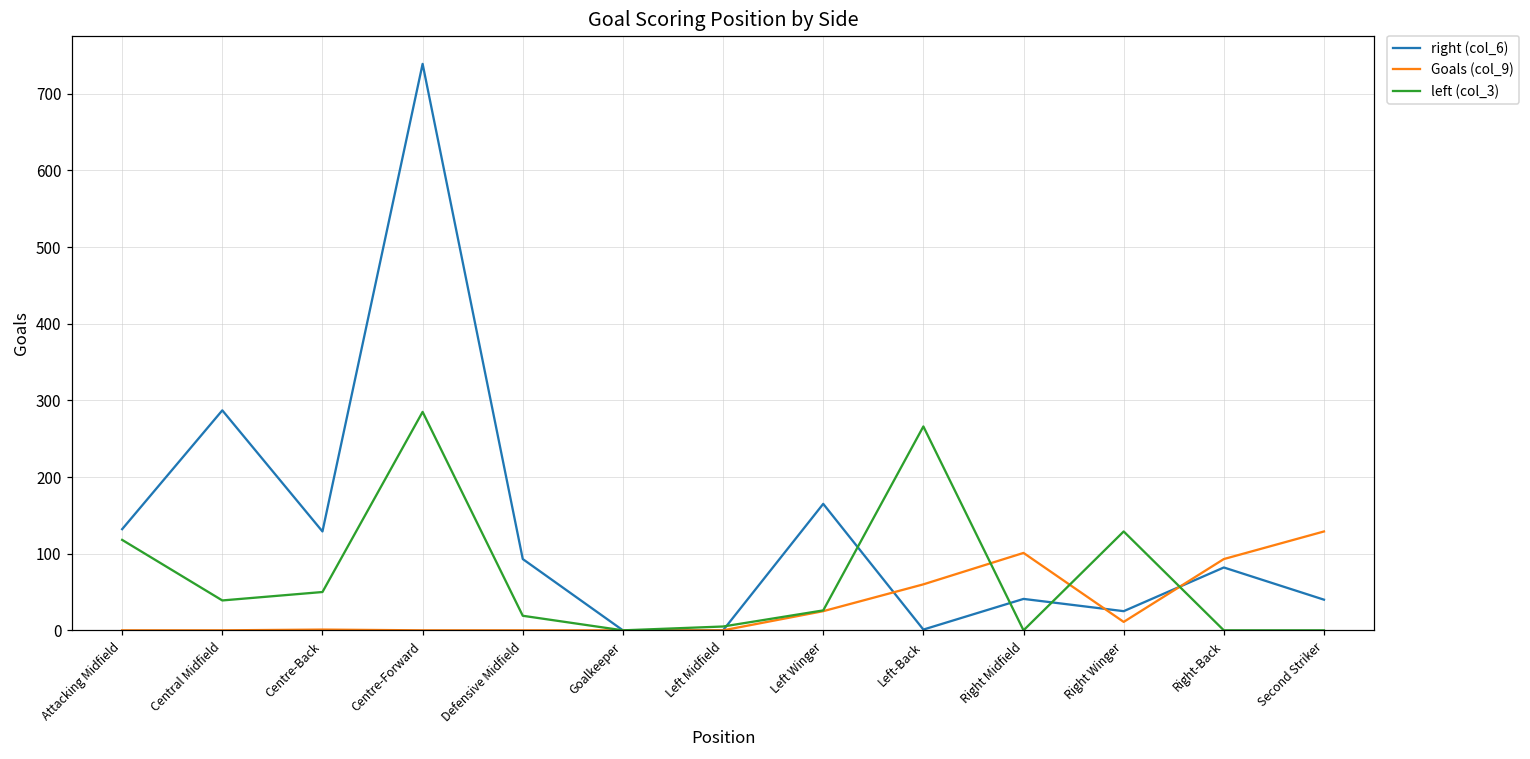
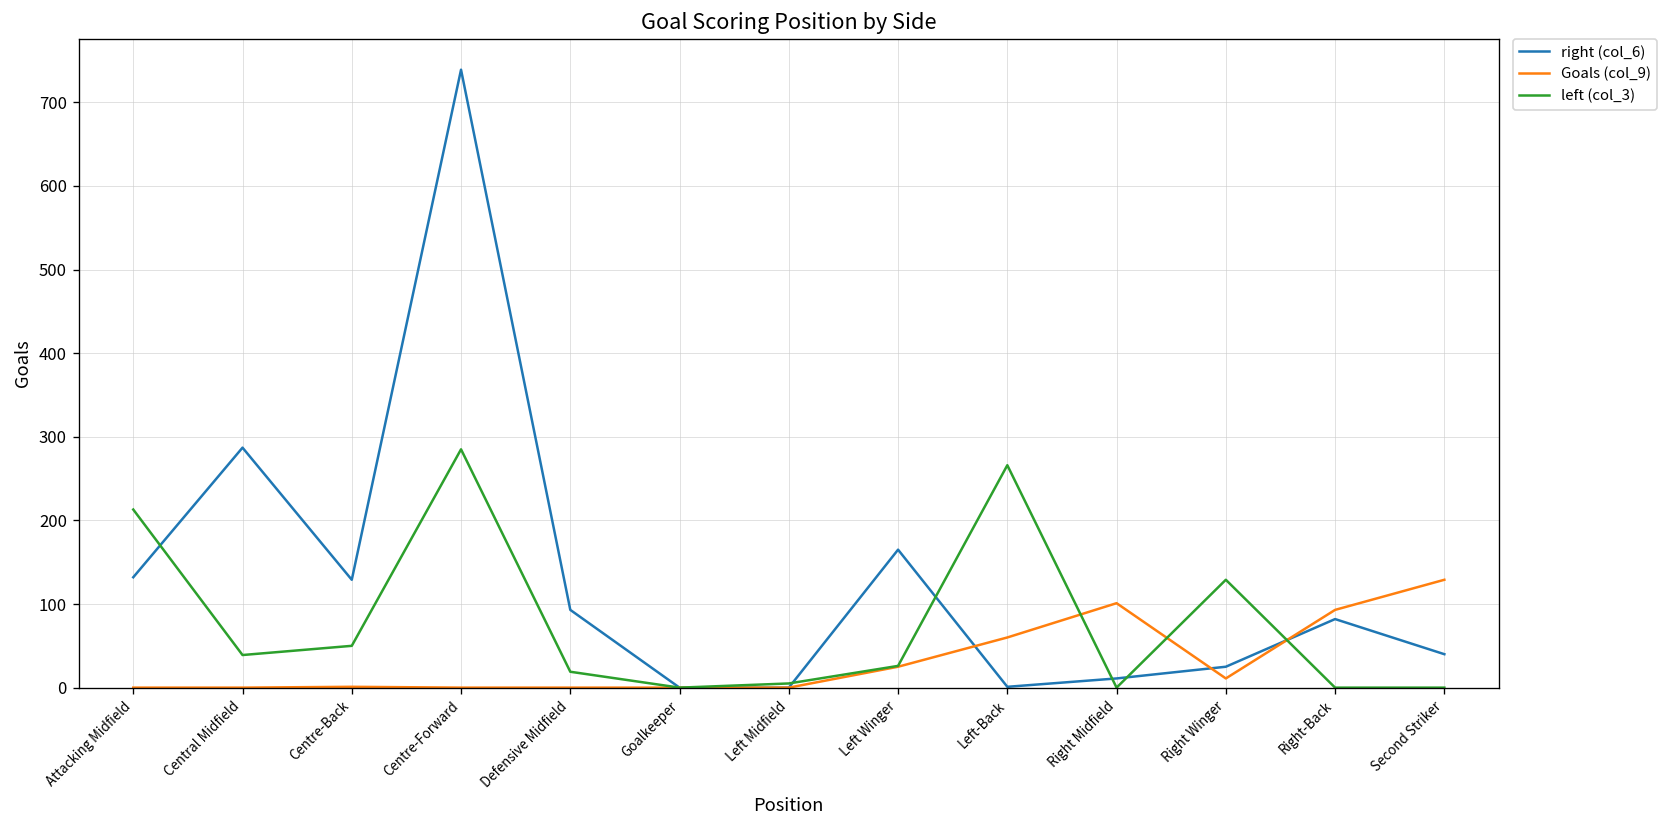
left (col_3), Attacking Midfield: 120 -> 210
right (col_6), Right Midfield: 40 -> 10
